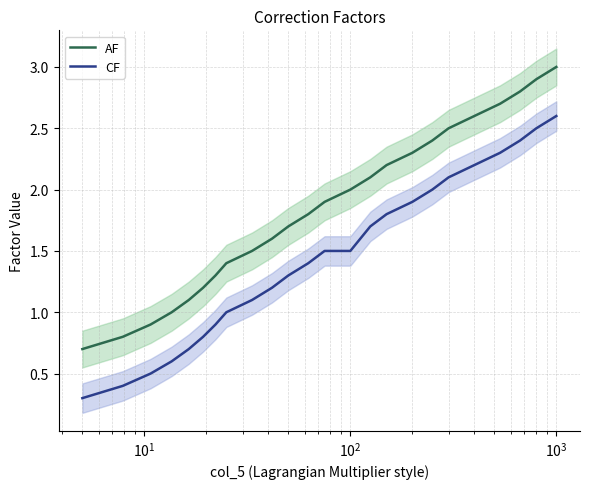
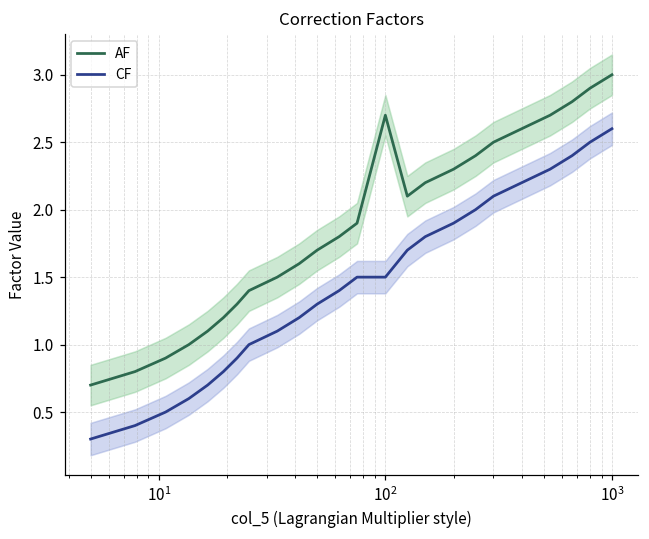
AF, 10^2: 2.0 -> 2.7
